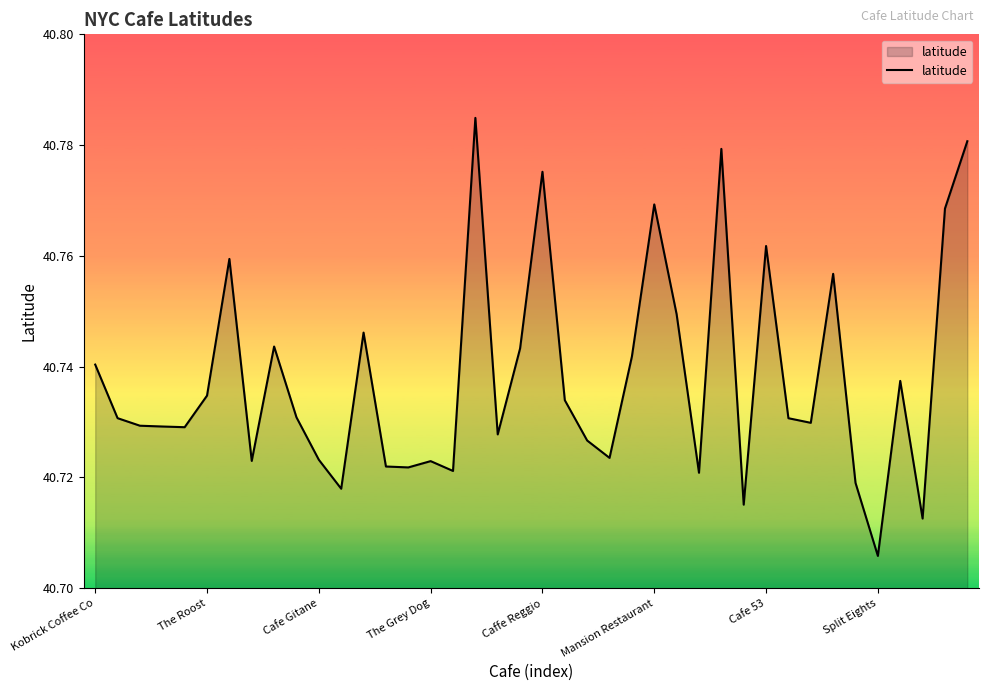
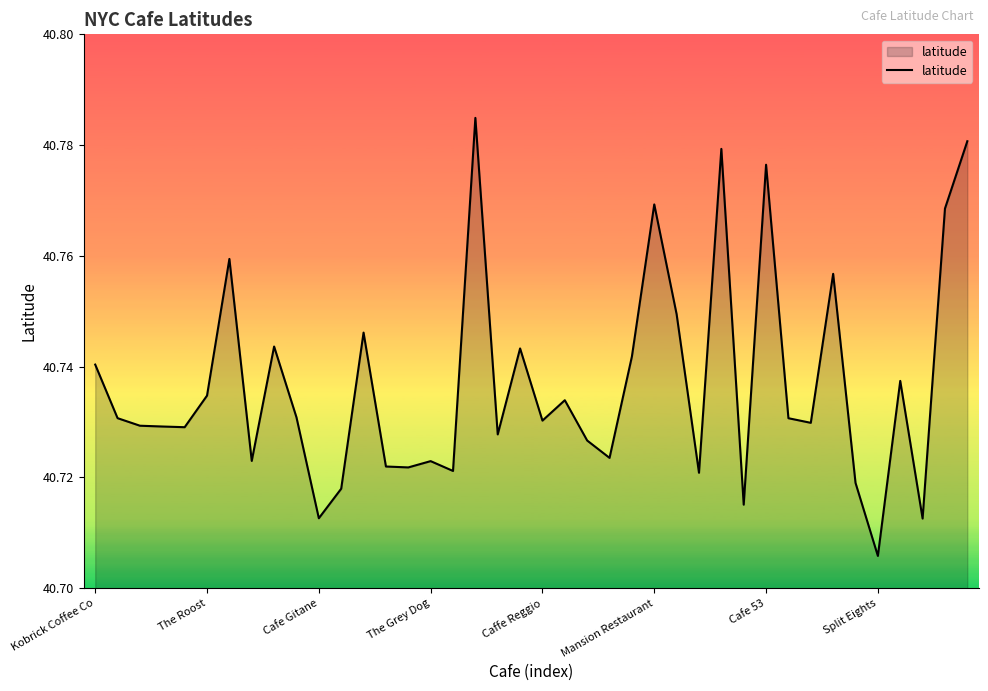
Cafe Gitane: 40.723 -> 40.713
Caffe Reggio: 40.775 -> 40.730
Cafe 53: 40.762 -> 40.776
